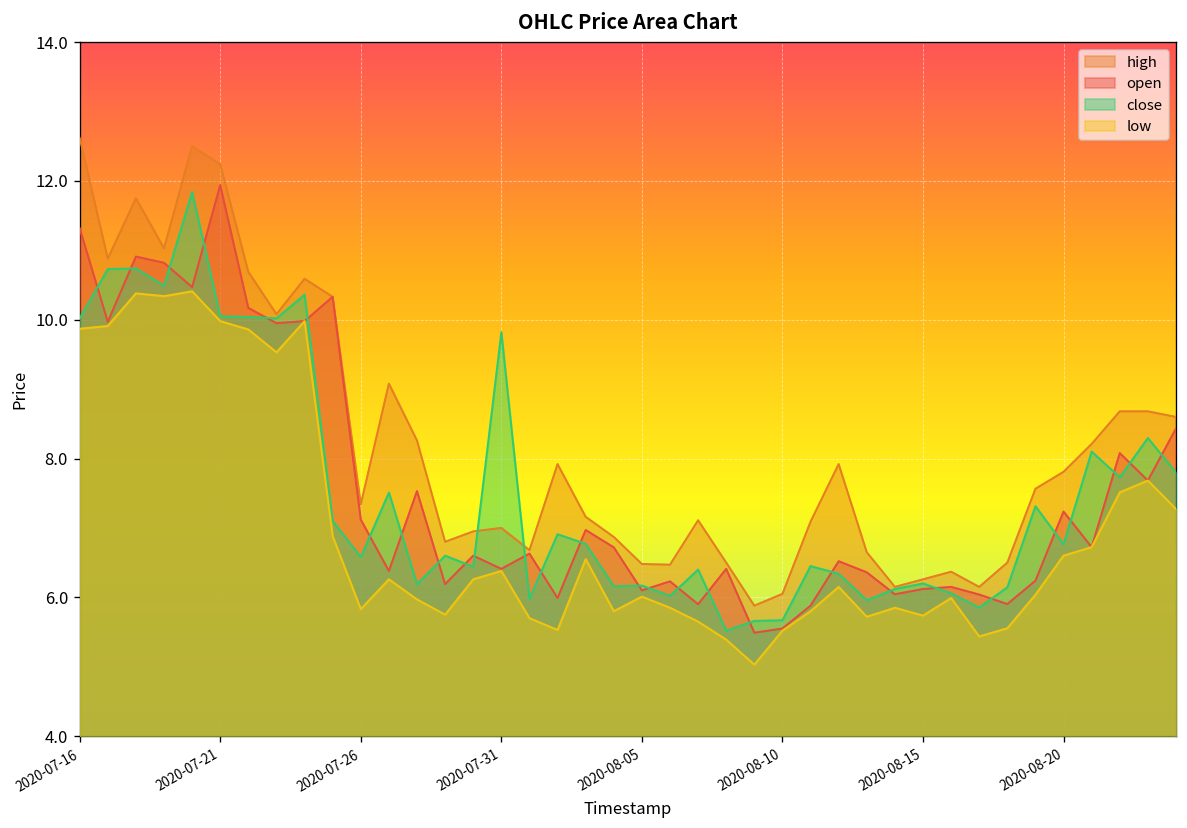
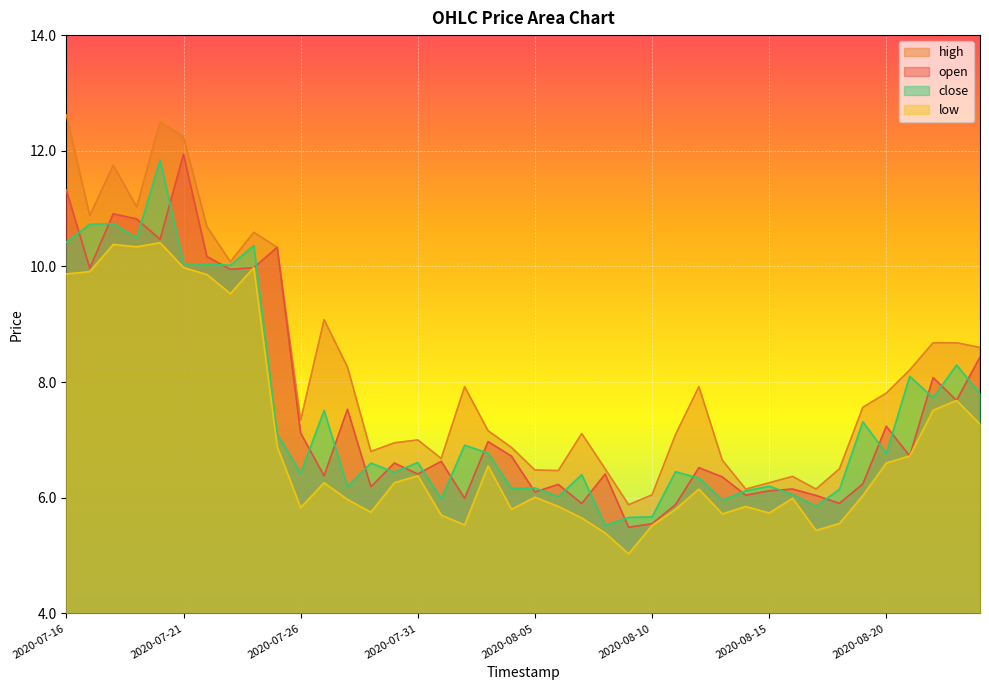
close, 2020-07-16: 10.0 -> 10.4
close, 2020-07-26: 6.6 -> 6.4
close, 2020-07-31: 9.8 -> 6.6
